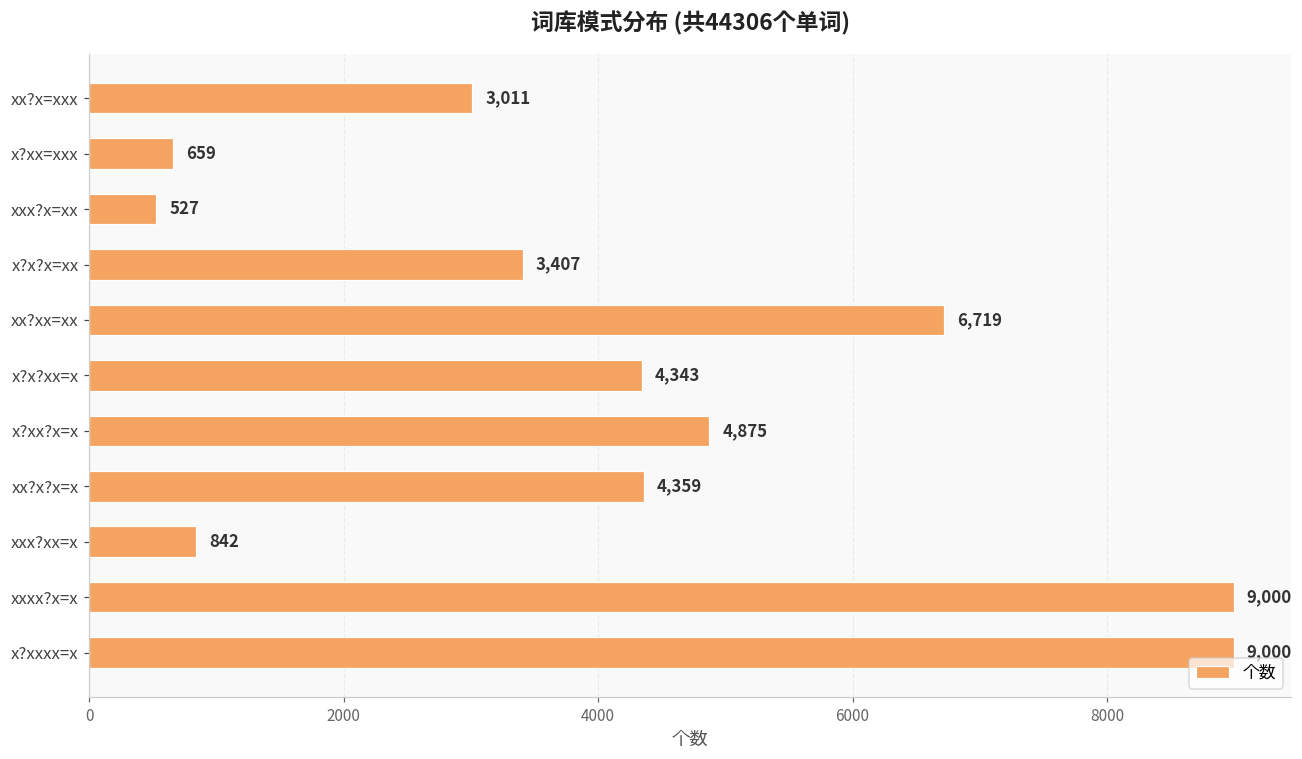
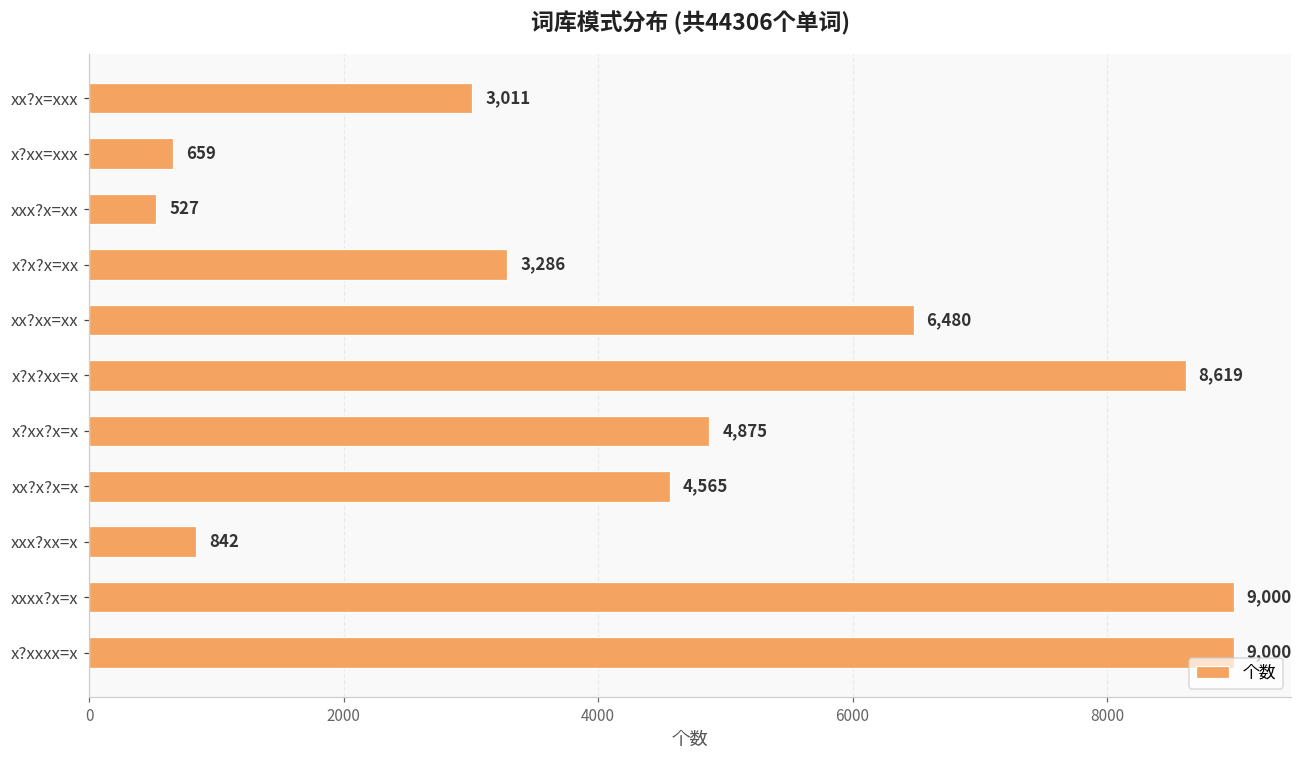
x?x?x=xx: 3,407 -> 3,286
xx?xx=xx: 6,719 -> 6,480
x?x?xx=x: 4,343 -> 8,619
xx?x?x=x: 4,359 -> 4,565
